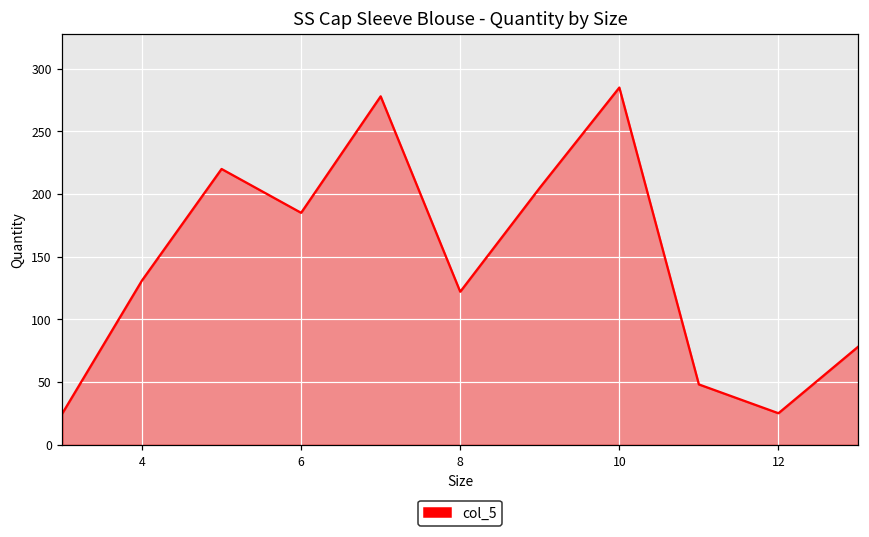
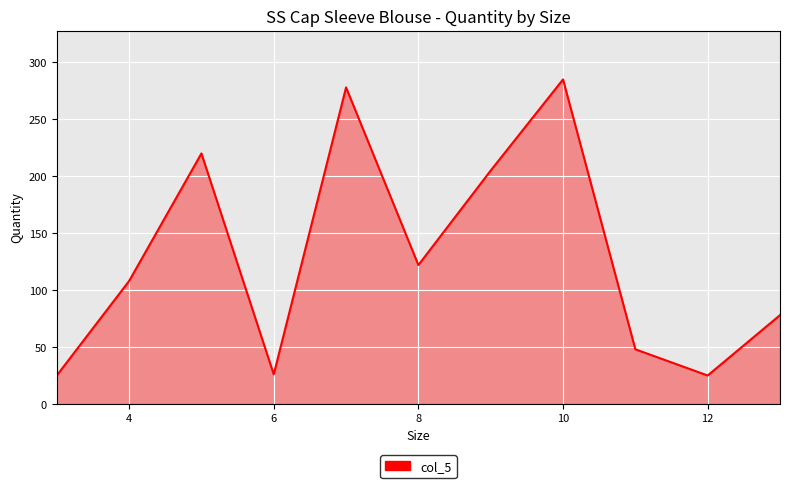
4: 131 -> 108
6: 185 -> 26
